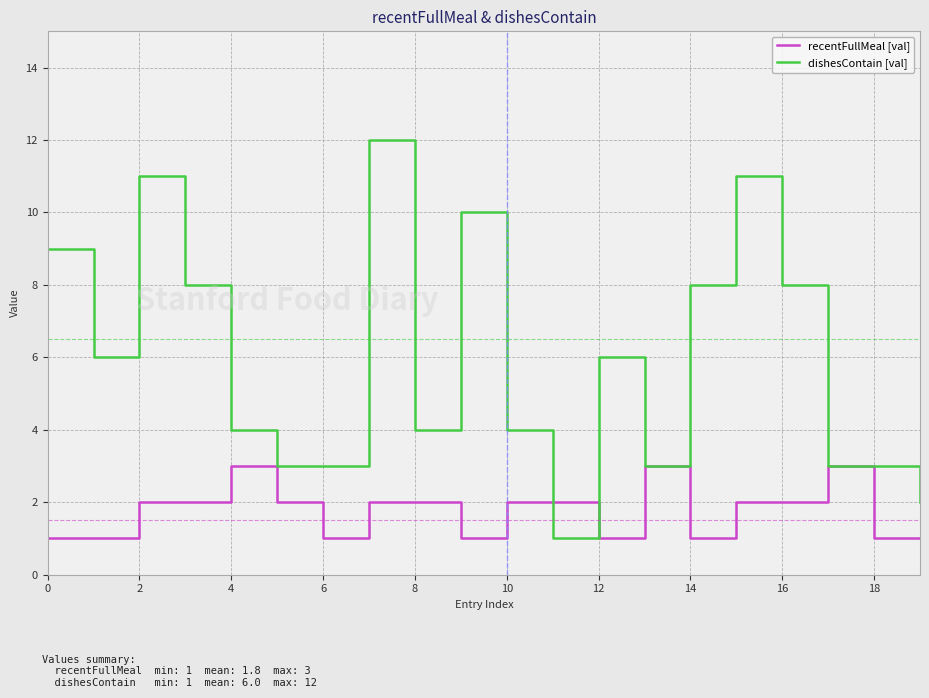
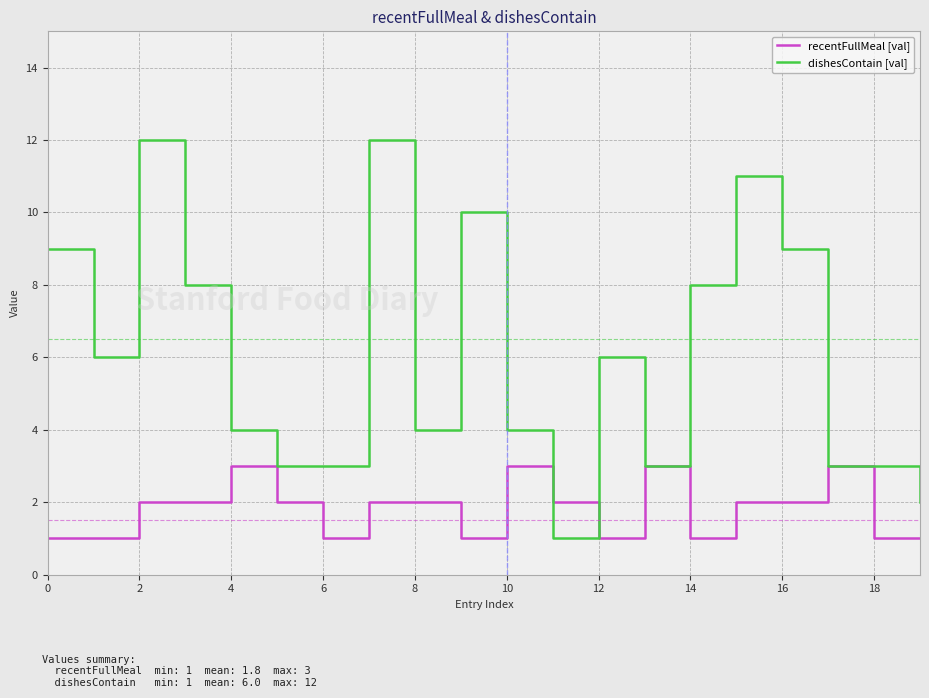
dishesContain [val], 2: 11 -> 12
recentFullMeal [val], 10: 2 -> 3
dishesContain [val], 16: 8 -> 9
